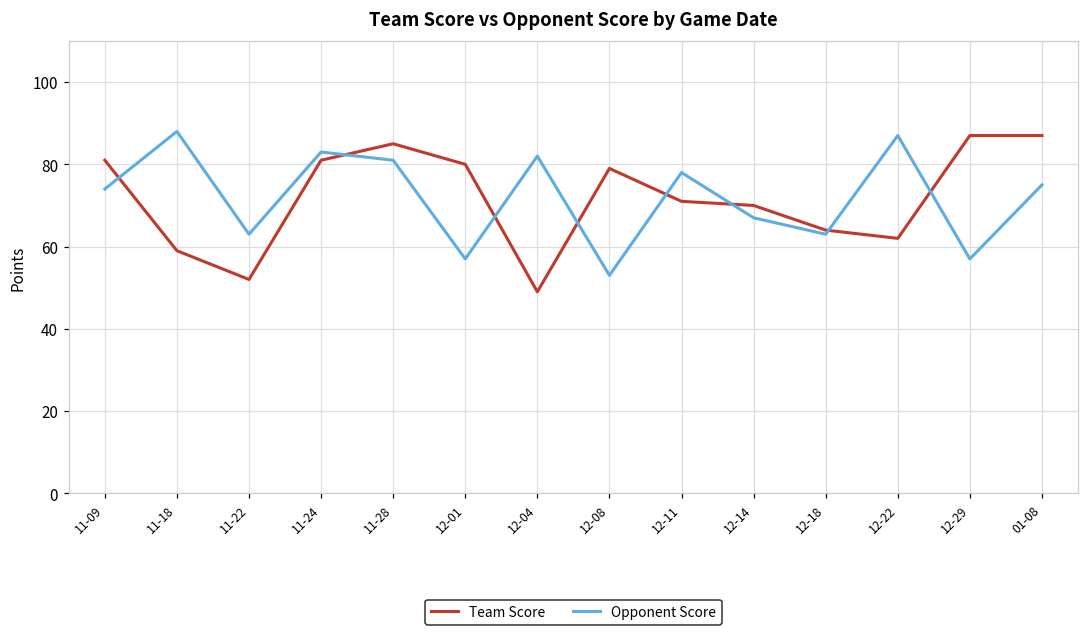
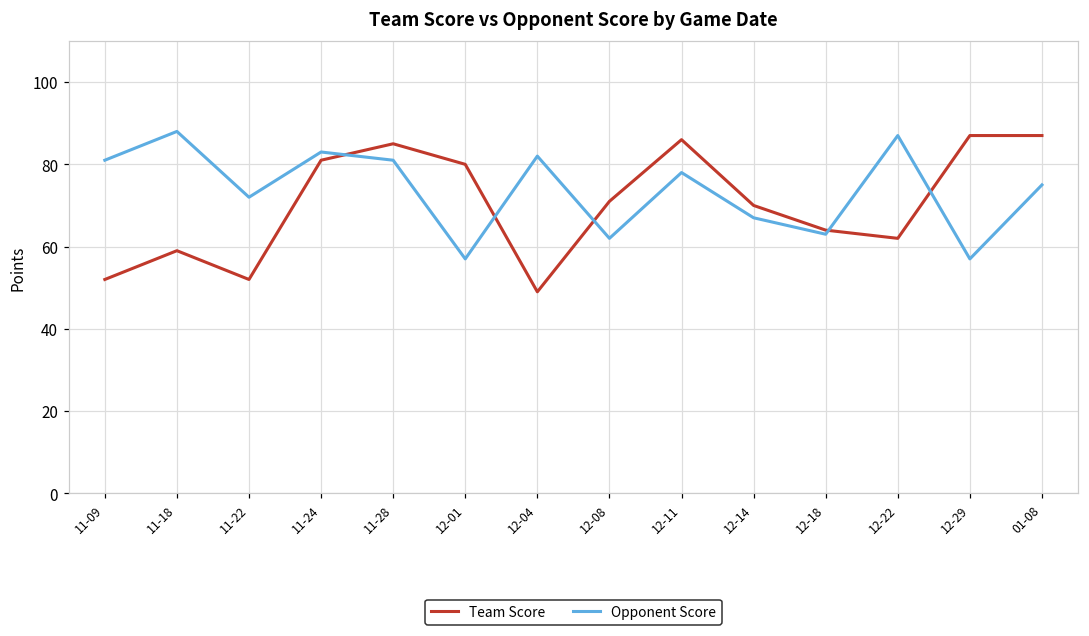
Team Score, 11-09: 81 -> 52
Opponent Score, 11-09: 74 -> 81
Opponent Score, 11-22: 63 -> 72
Team Score, 12-08: 79 -> 71
Opponent Score, 12-08: 53 -> 62
Team Score, 12-11: 71 -> 86
